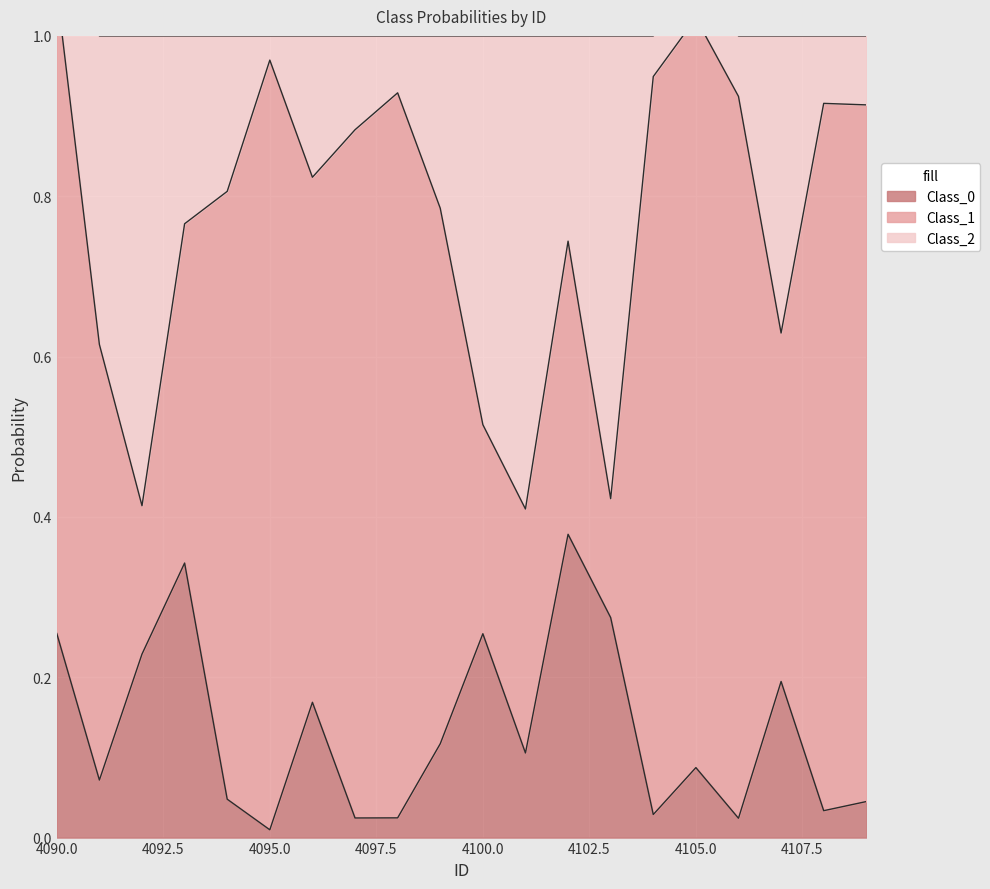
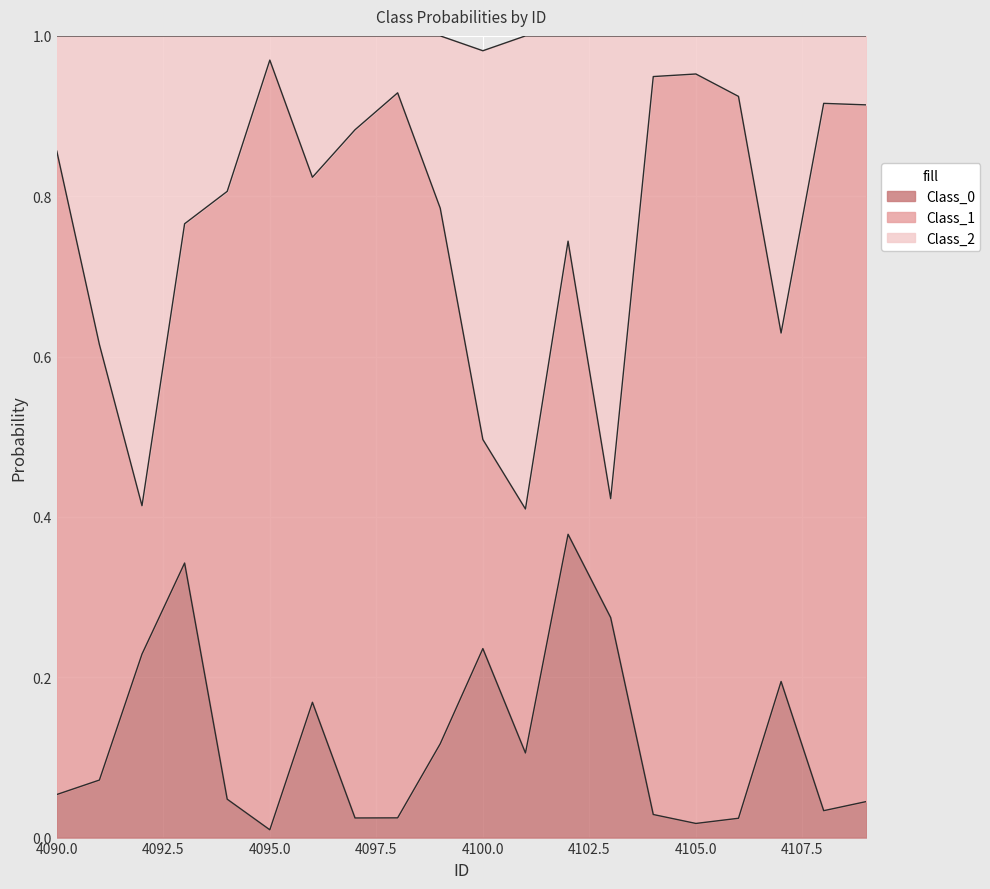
Class_0, 4090.0: 0.25 -> 0.05
Class_0, 4100.0: 0.25 -> 0.24
Class_0, 4105.0: 0.09 -> 0.02
